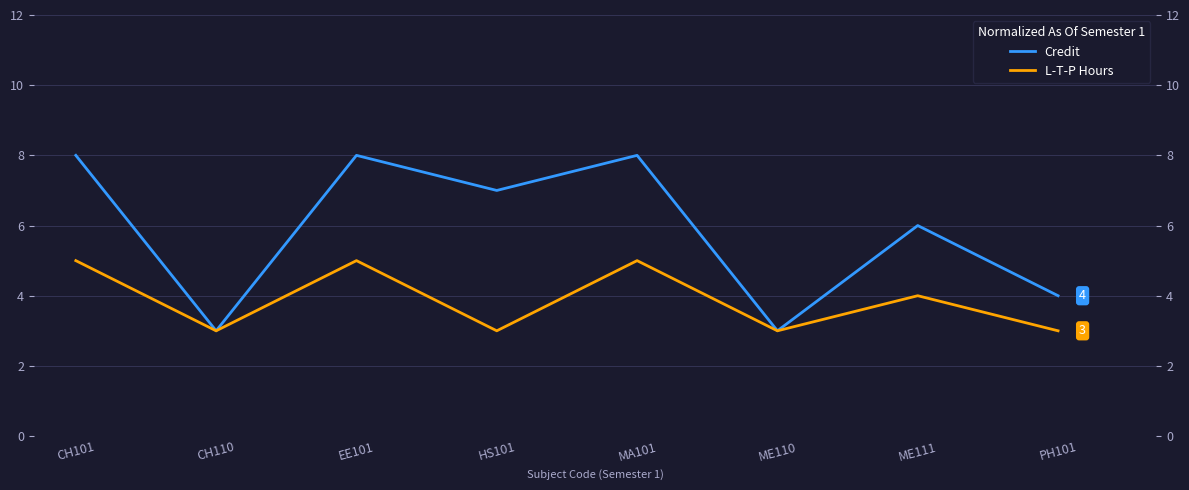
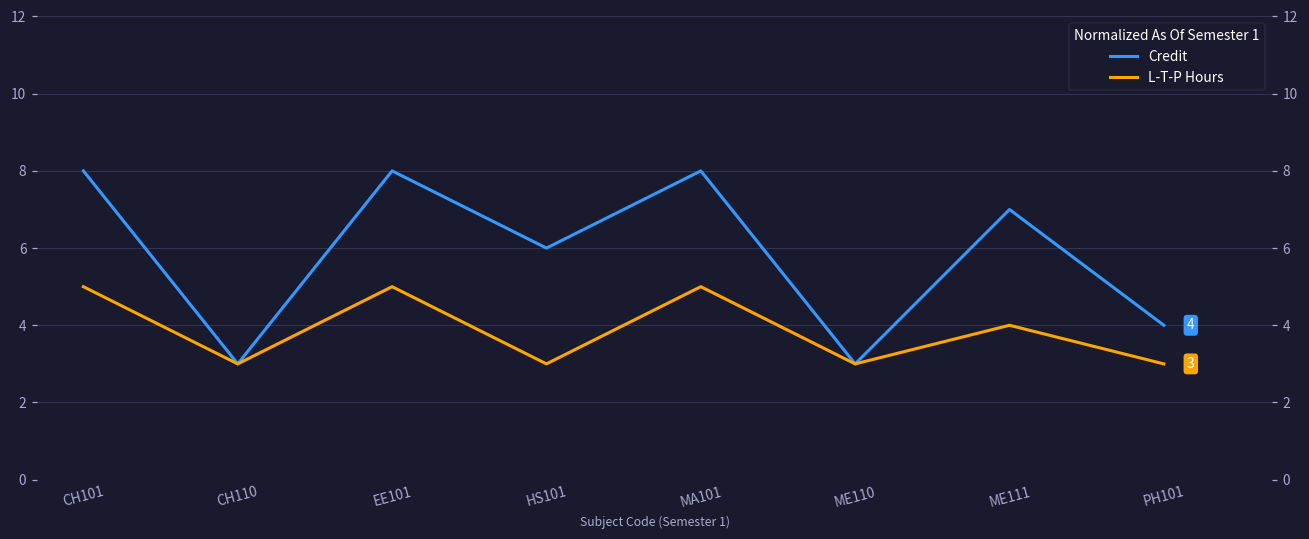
Credit, HS101: 7 -> 6
Credit, ME111: 6 -> 7
